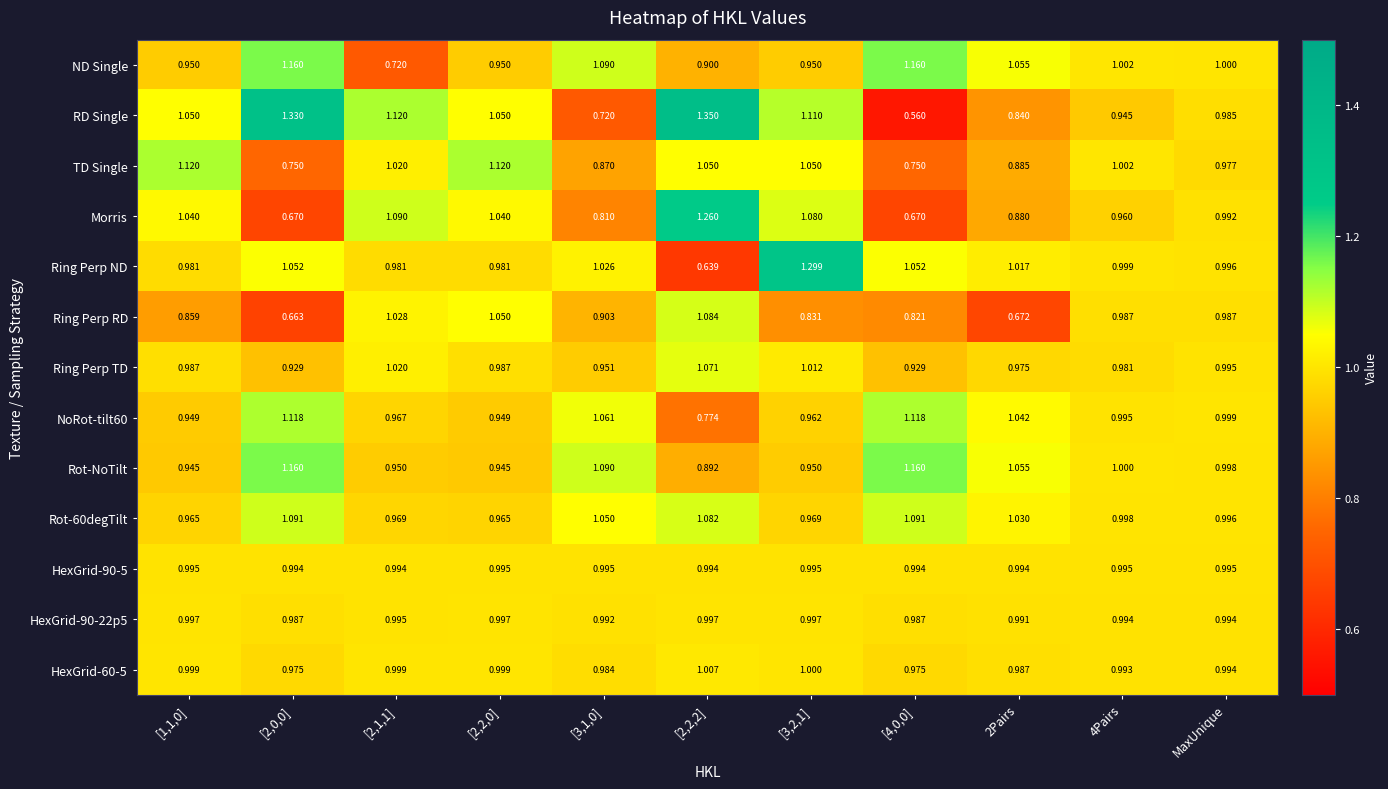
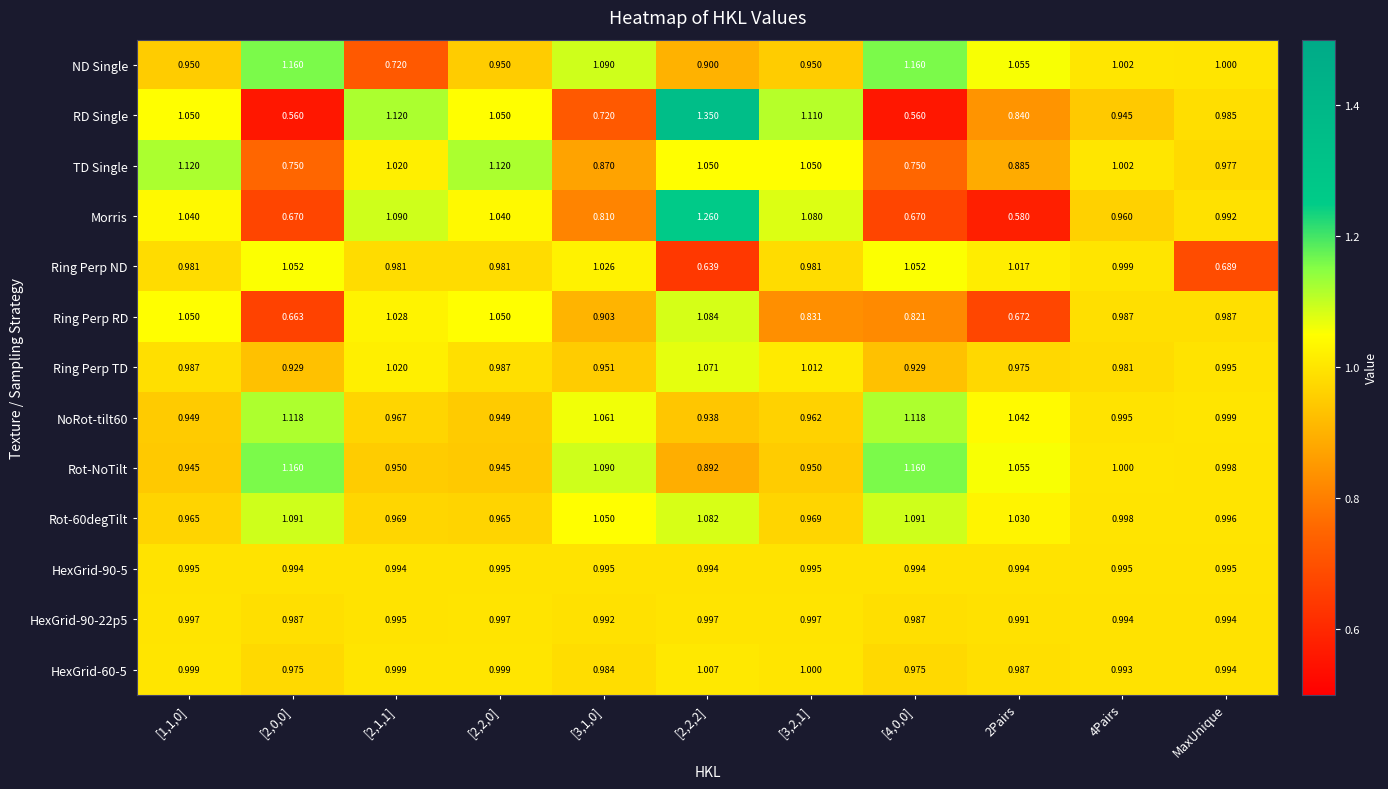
RD Single, [2,0,0]: 1.330 -> 0.560
Morris, 2Pairs: 0.880 -> 0.580
Ring Perp ND, [3,2,1]: 1.299 -> 0.981
Ring Perp ND, MaxUnique: 0.996 -> 0.689
Ring Perp RD, [1,1,0]: 0.859 -> 1.050
NoRot-tilt60, [2,2,2]: 0.774 -> 0.938
